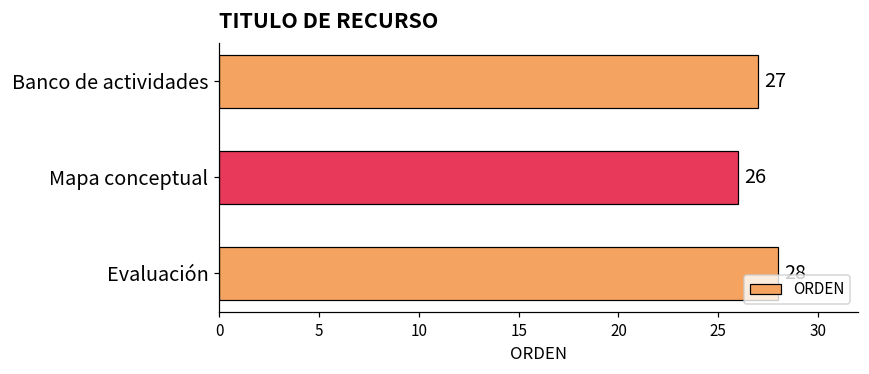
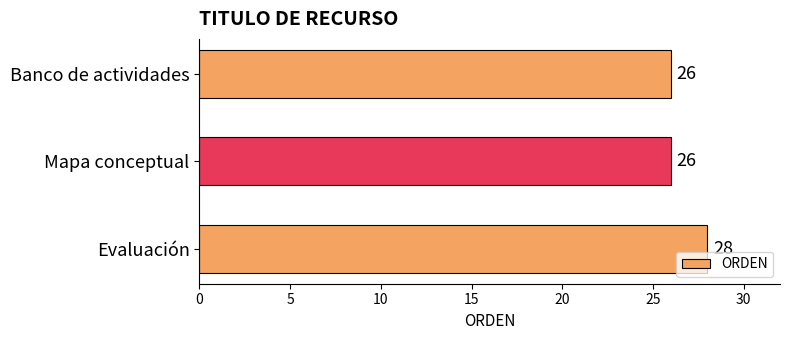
Banco de actividades: 27 -> 26
